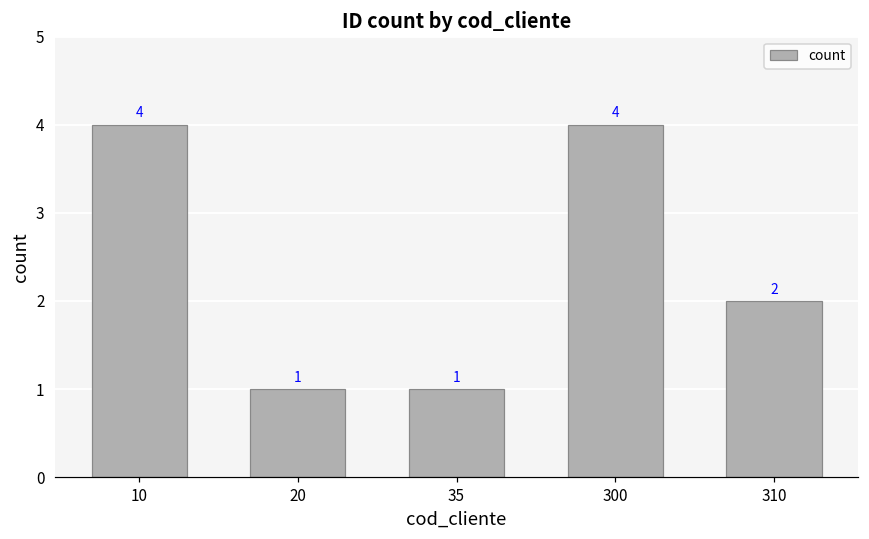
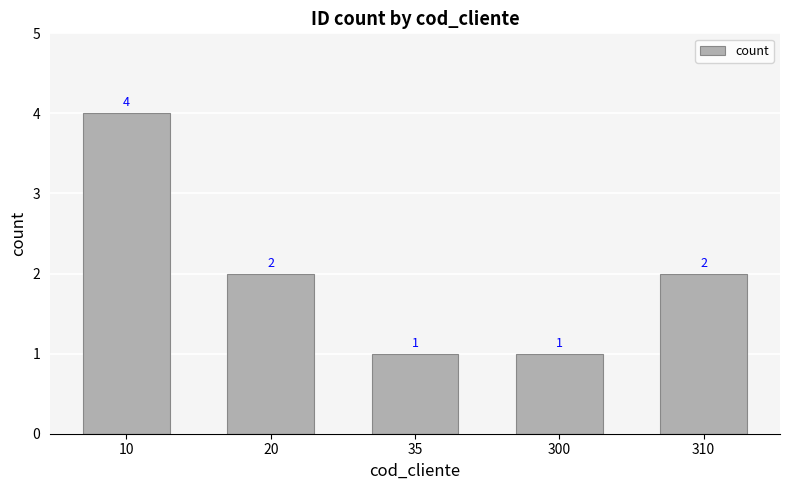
20: 1 -> 2
300: 4 -> 1
